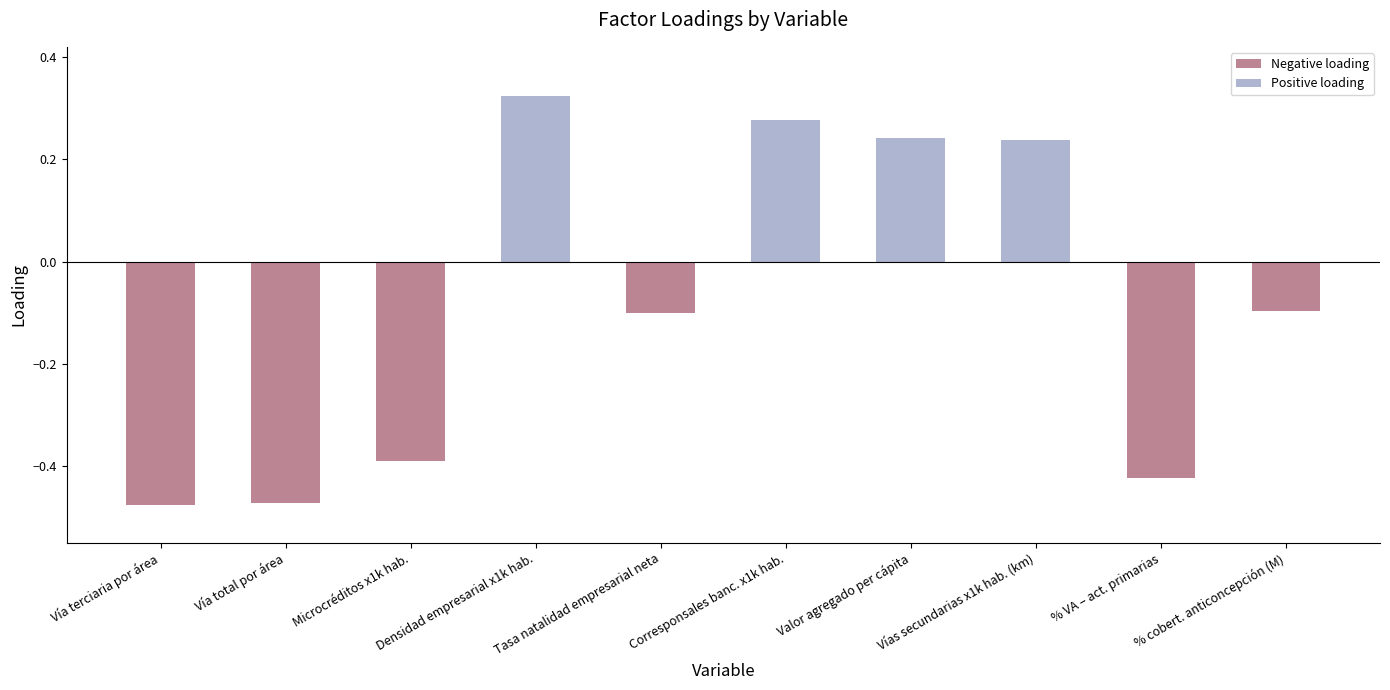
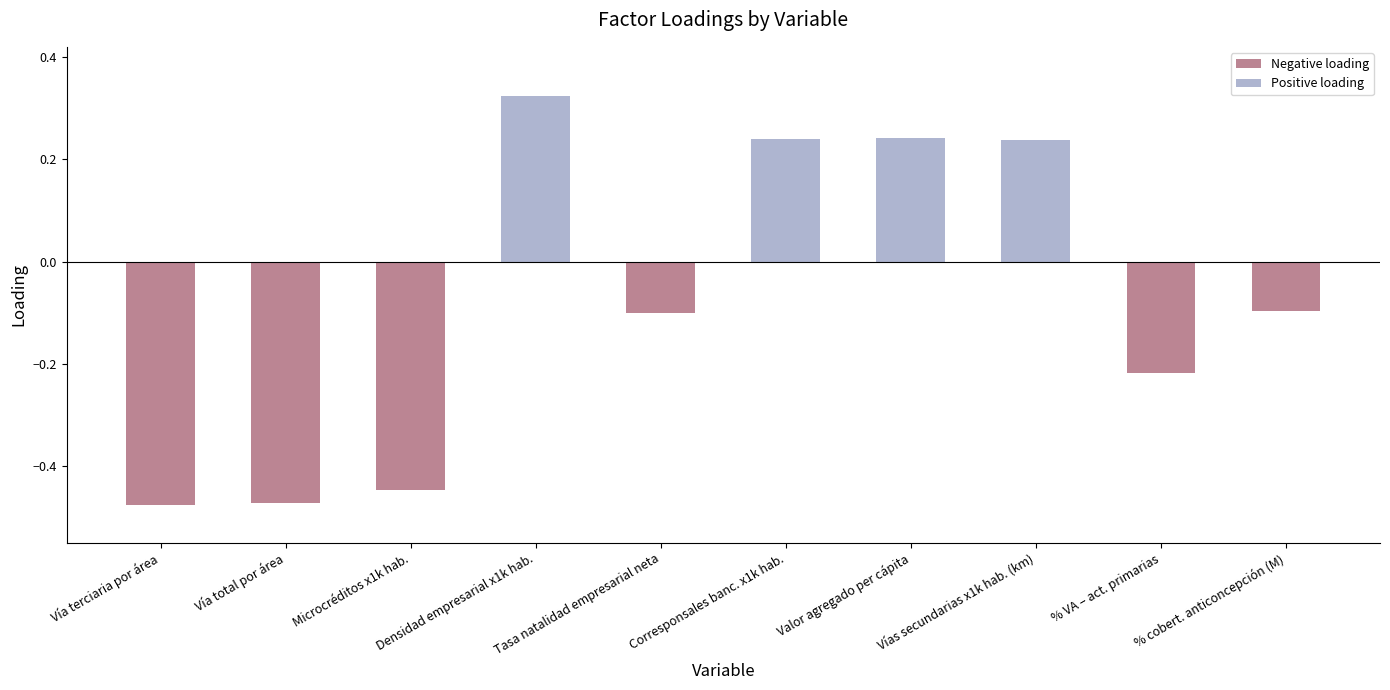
Negative loading, Microcréditos x1k hab.: -0.39 -> -0.45
Positive loading, Corresponsales banc. x1k hab.: 0.28 -> 0.24
Negative loading, % VA – act. primarias: -0.42 -> -0.22
